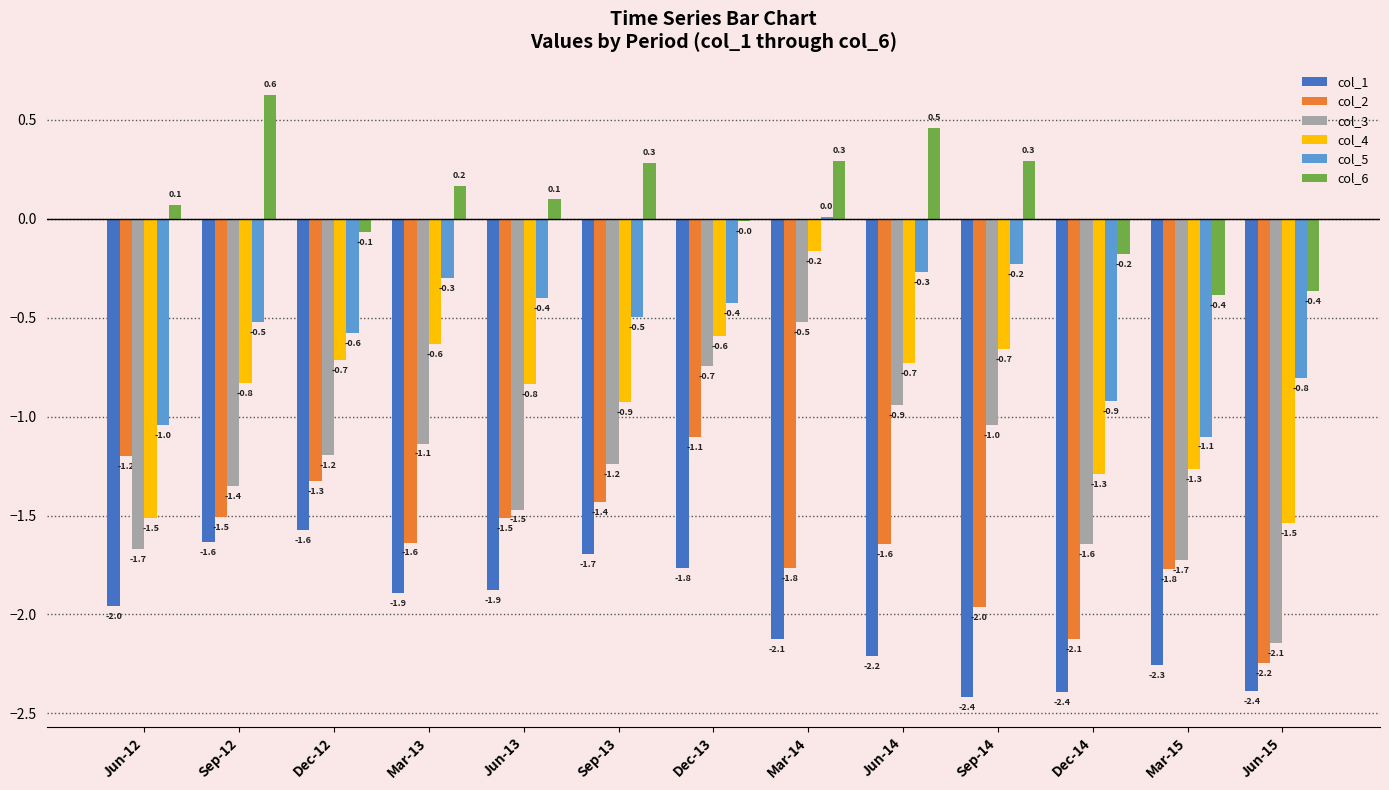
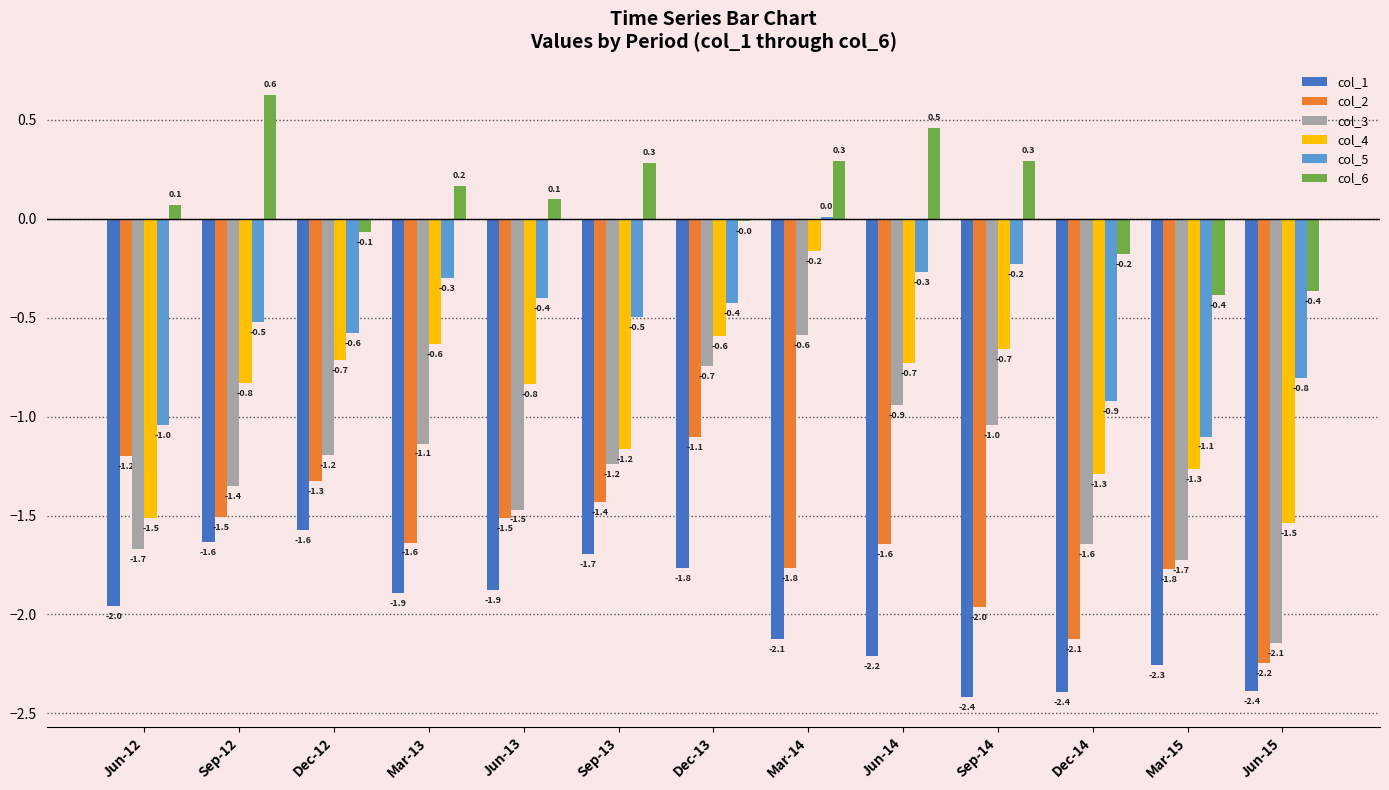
col_4, Sep-13: -0.9 -> -1.2
col_3, Mar-14: -0.5 -> -0.6
